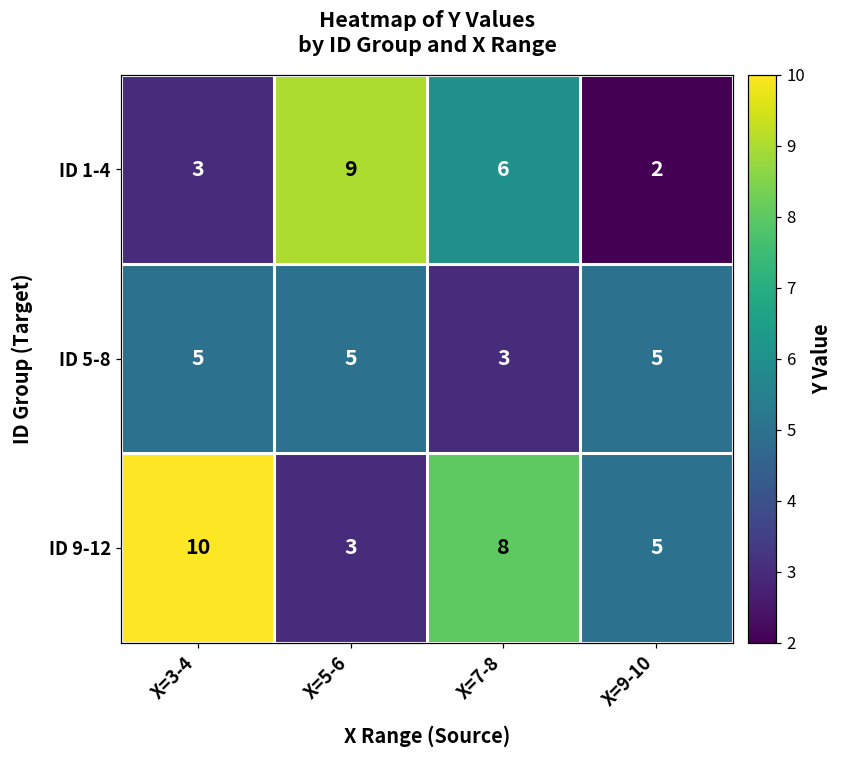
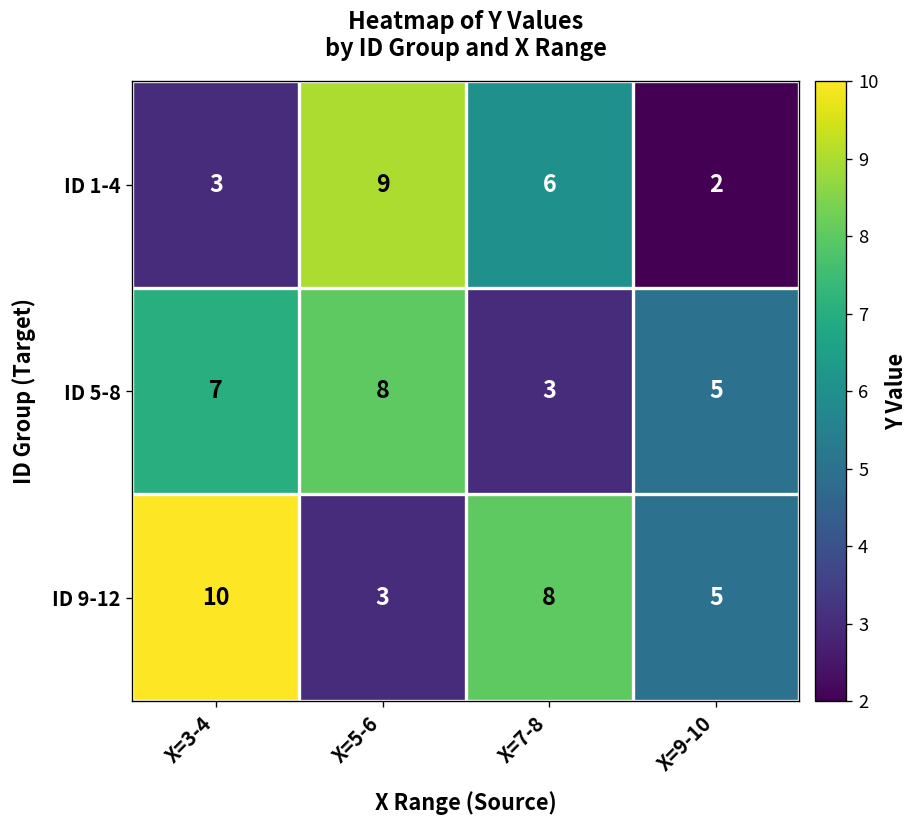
ID 5-8, X=3-4: 5 -> 7
ID 5-8, X=5-6: 5 -> 8
